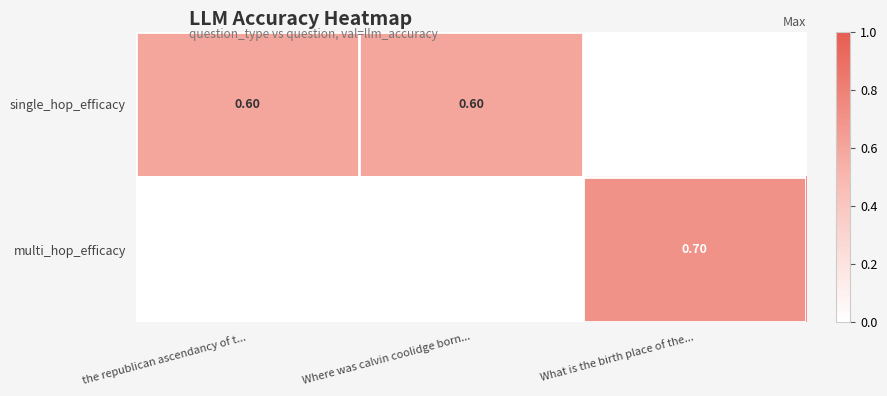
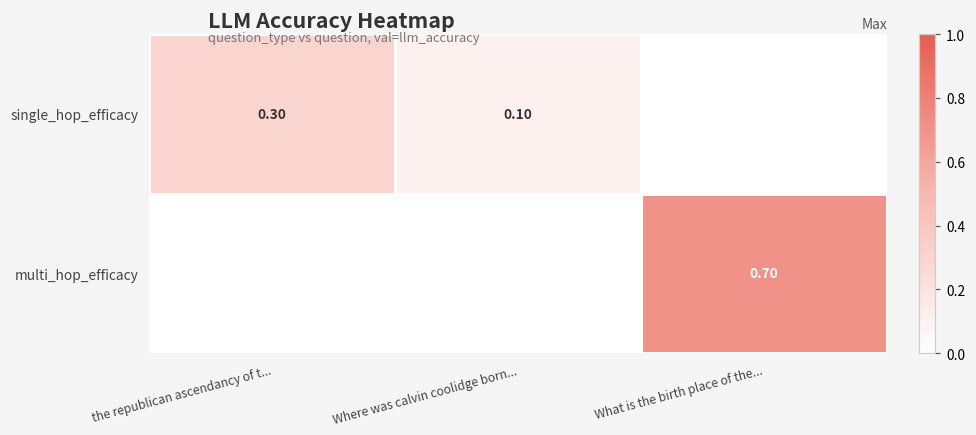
single_hop_efficacy, the republican ascendancy of t...: 0.60 -> 0.30
single_hop_efficacy, Where was calvin coolidge born...: 0.60 -> 0.10
